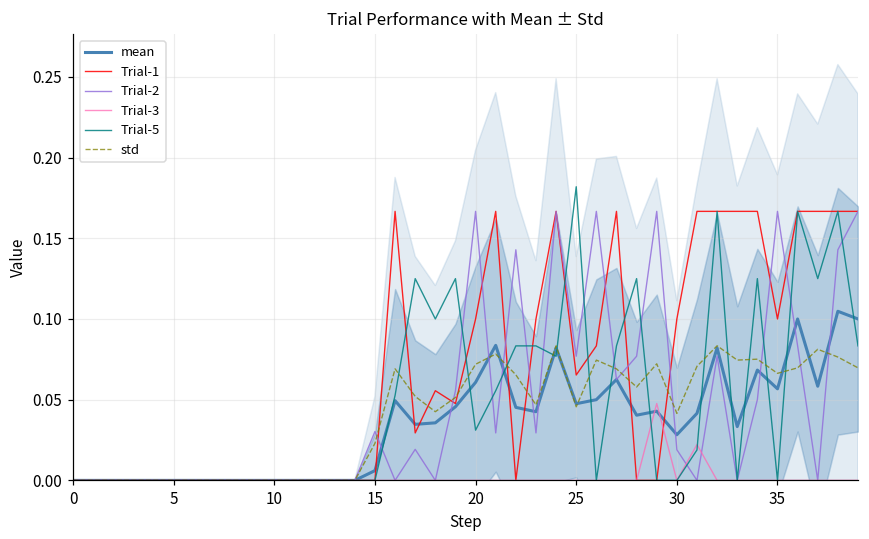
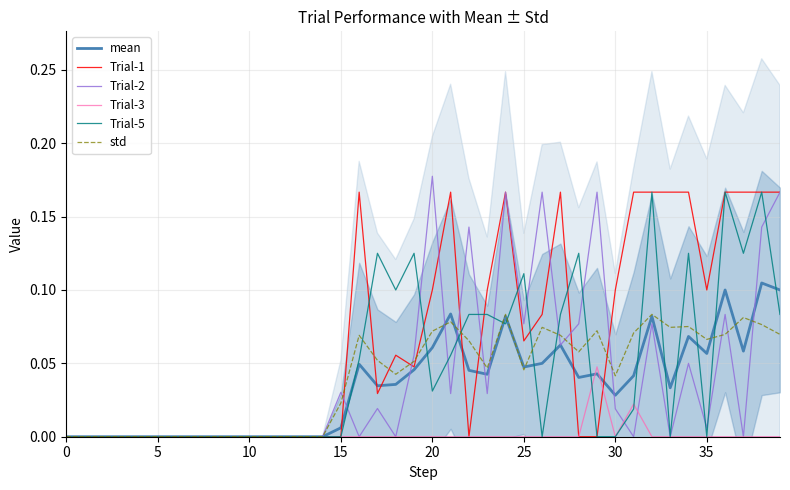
Trial-2, 20: 0.167 -> 0.177
Trial-5, 25: 0.182 -> 0.111
Trial-2, 35: 0.167 -> 0.006
